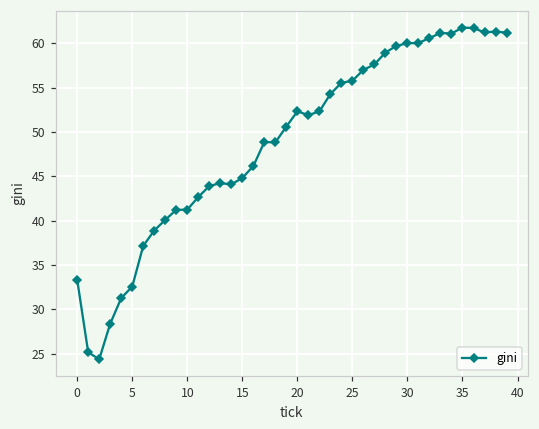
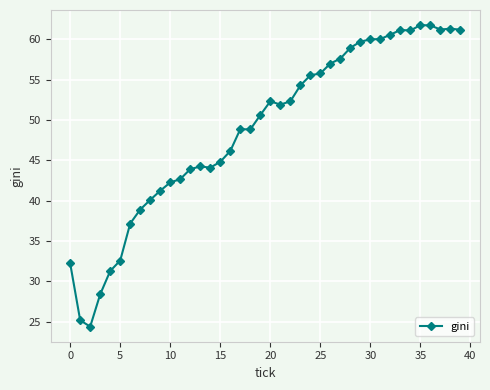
0: 33 -> 32
10: 41 -> 42
